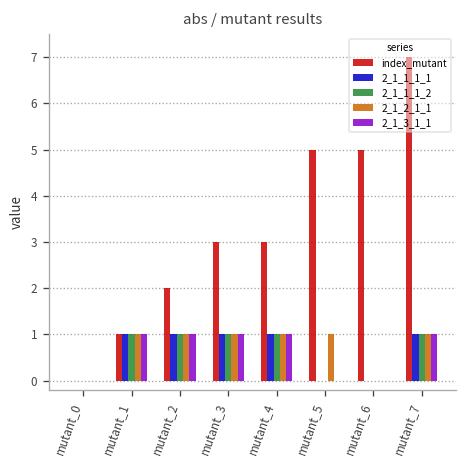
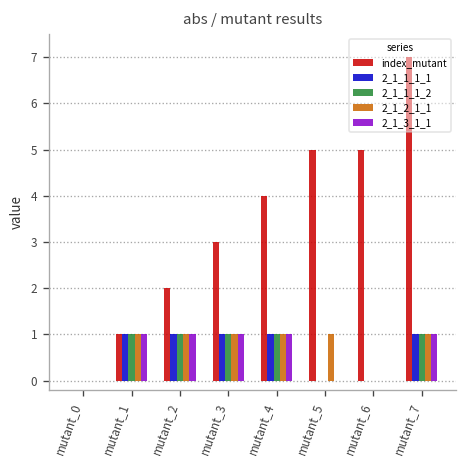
index_mutant, mutant_4: 3 -> 4
